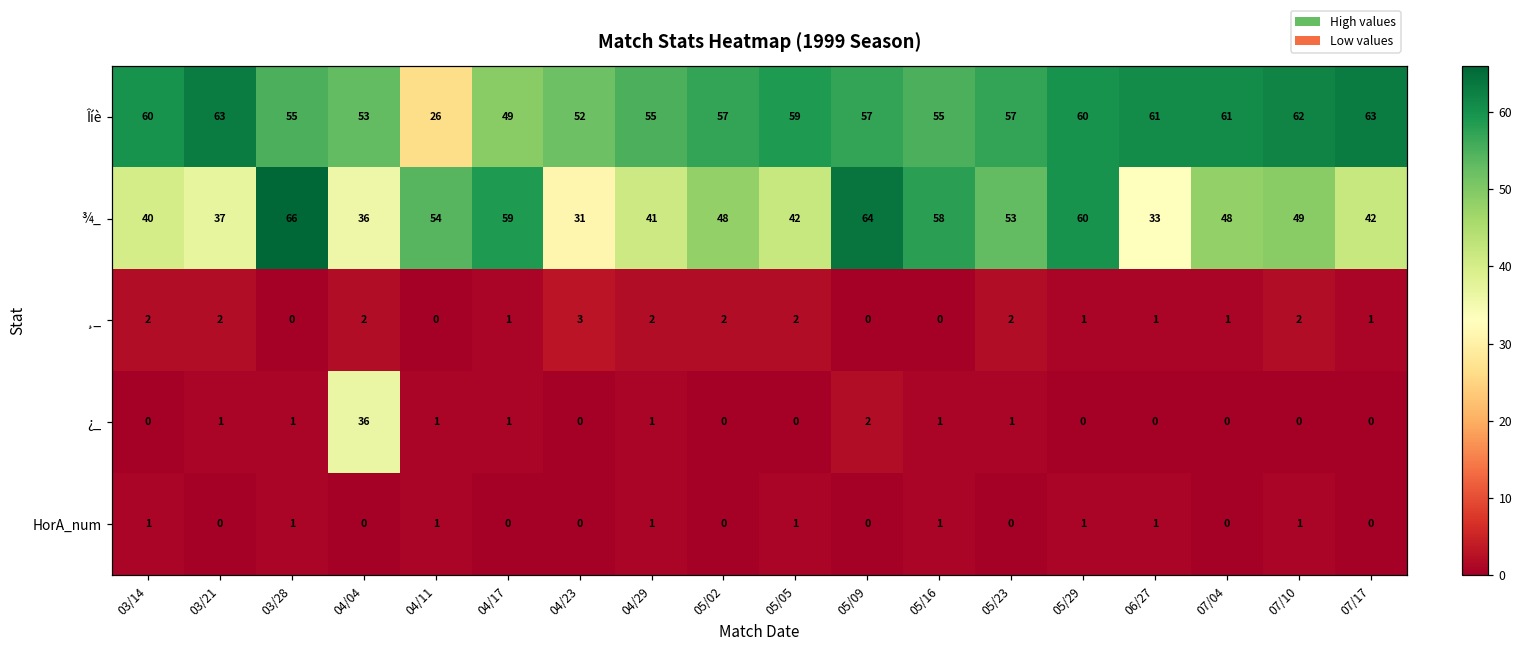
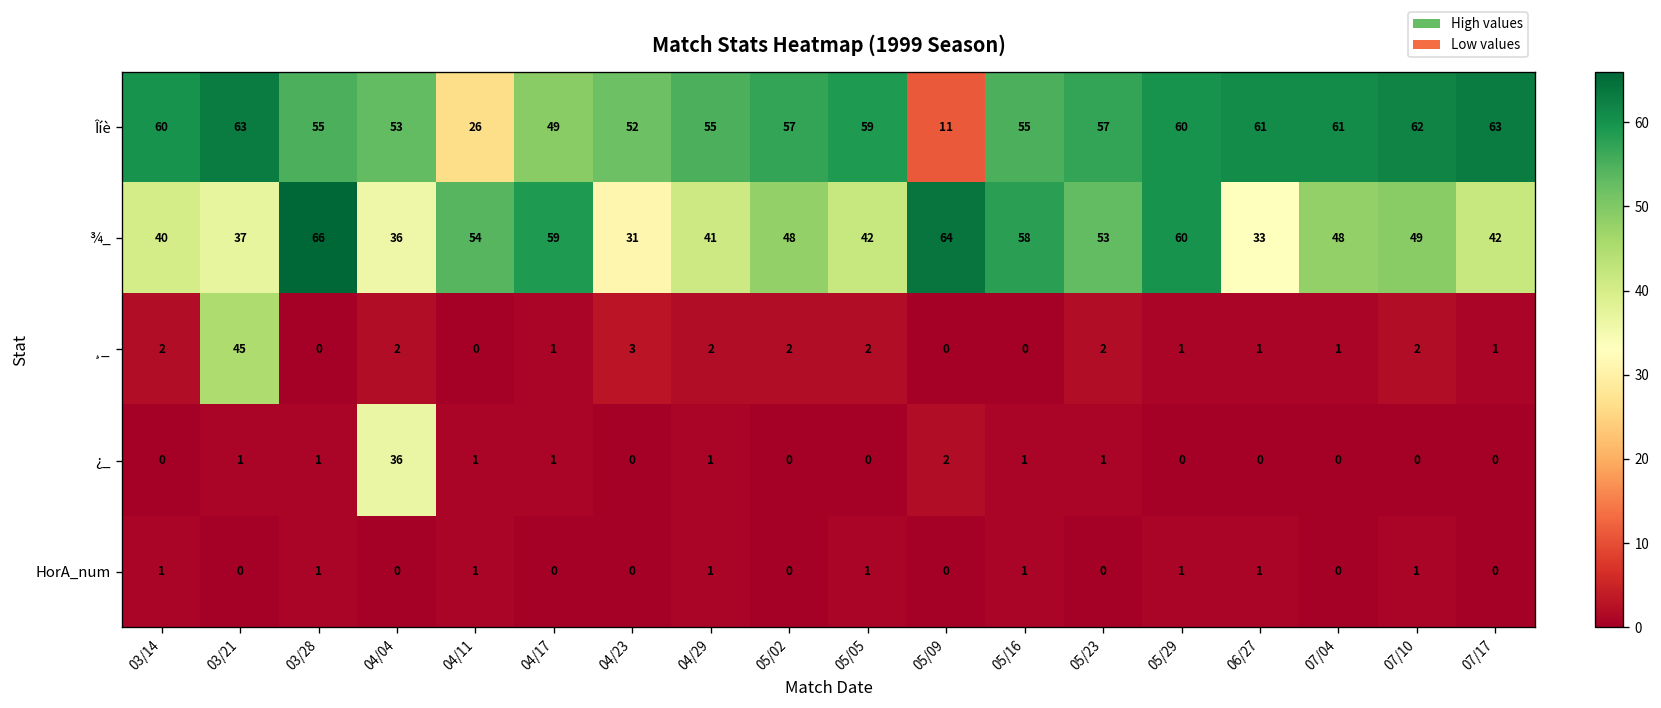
Îíè, 05/09: 57 -> 11
¸_, 03/21: 2 -> 45
